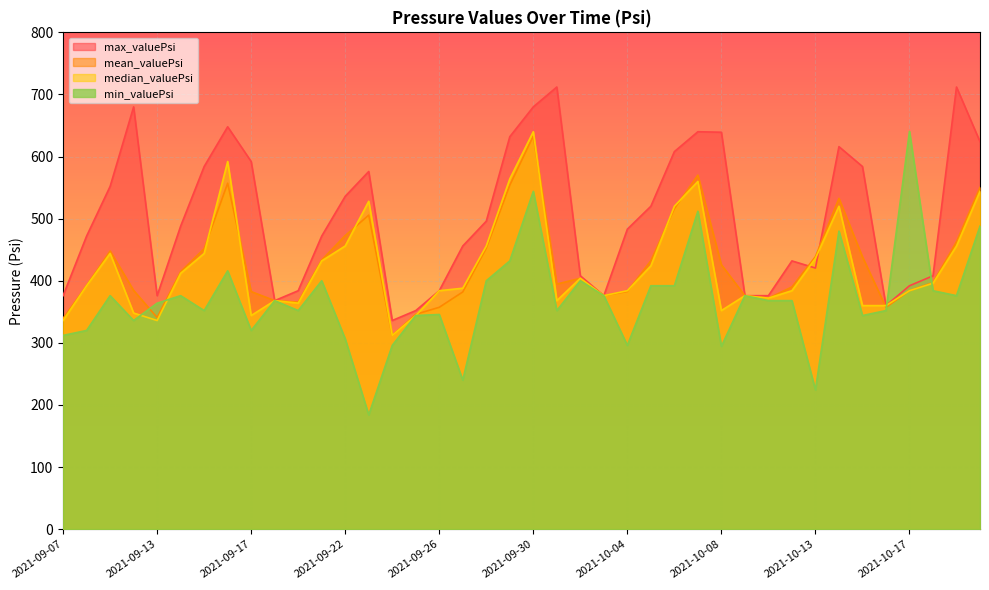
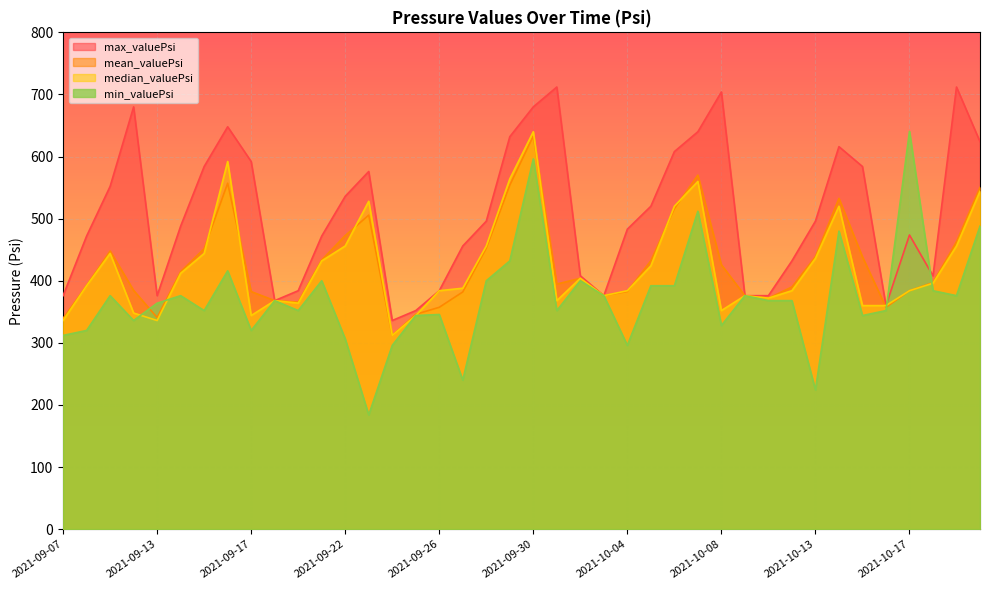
min_valuePsi, 2021-09-30: 540 -> 600
max_valuePsi, 2021-10-08: 640 -> 700
min_valuePsi, 2021-10-08: 290 -> 330
max_valuePsi, 2021-10-13: 420 -> 500
max_valuePsi, 2021-10-17: 390 -> 470
